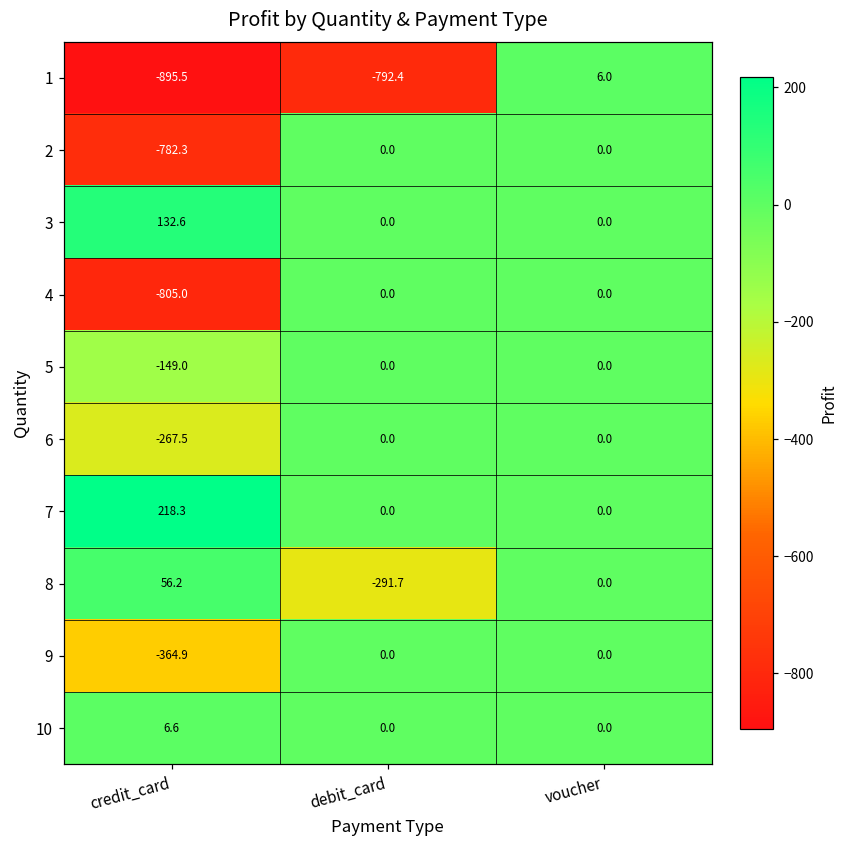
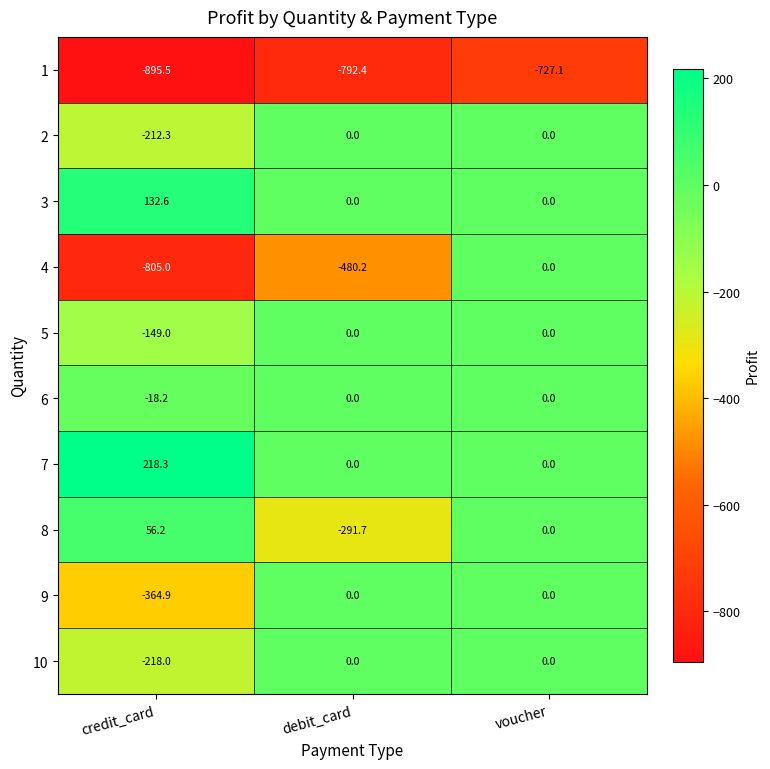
1, voucher: 6.0 -> -727.1
2, credit_card: -782.3 -> -212.3
4, debit_card: 0.0 -> -480.2
6, credit_card: -267.5 -> -18.2
10, credit_card: 6.6 -> -218.0
